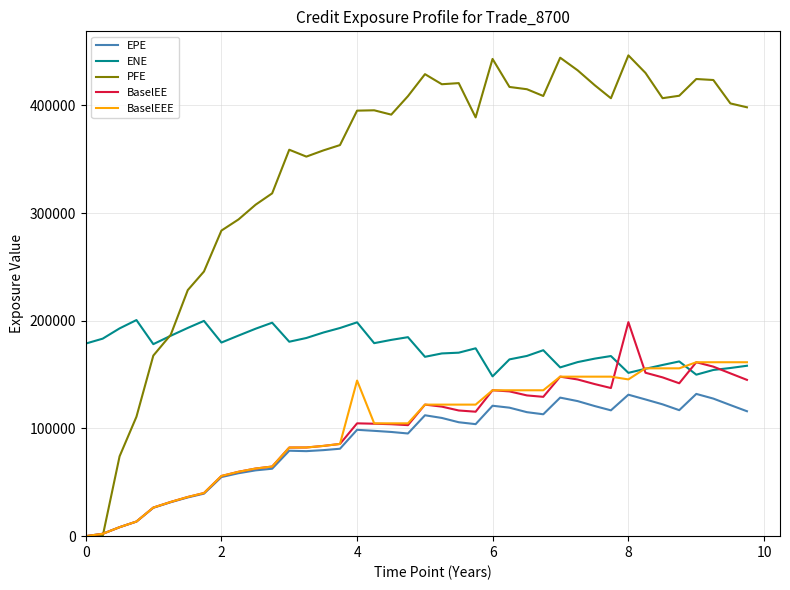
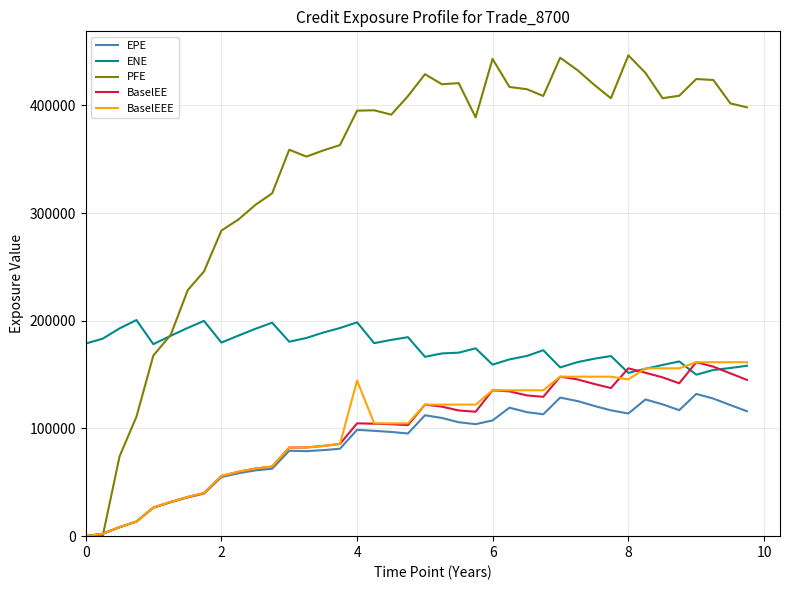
EPE, 6: 121000 -> 107000
ENE, 6: 148000 -> 159000
EPE, 8: 131000 -> 114000
BaselEE, 8: 199000 -> 156000
